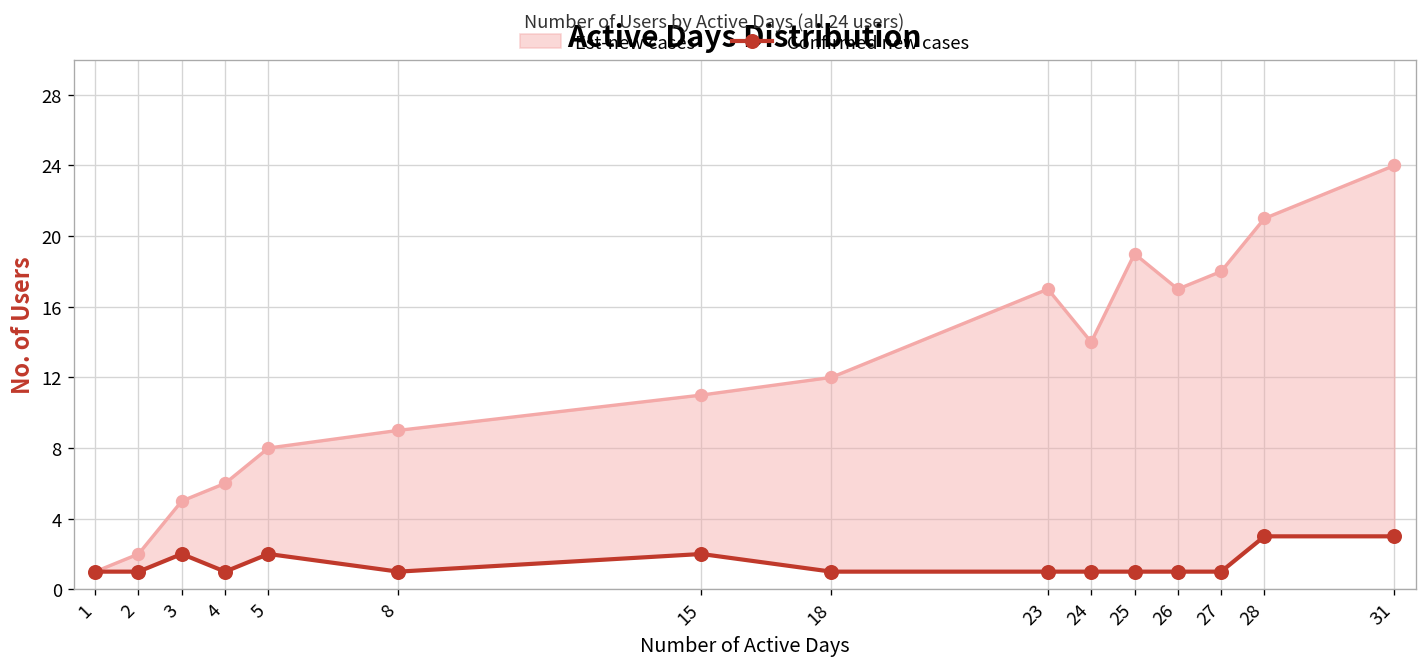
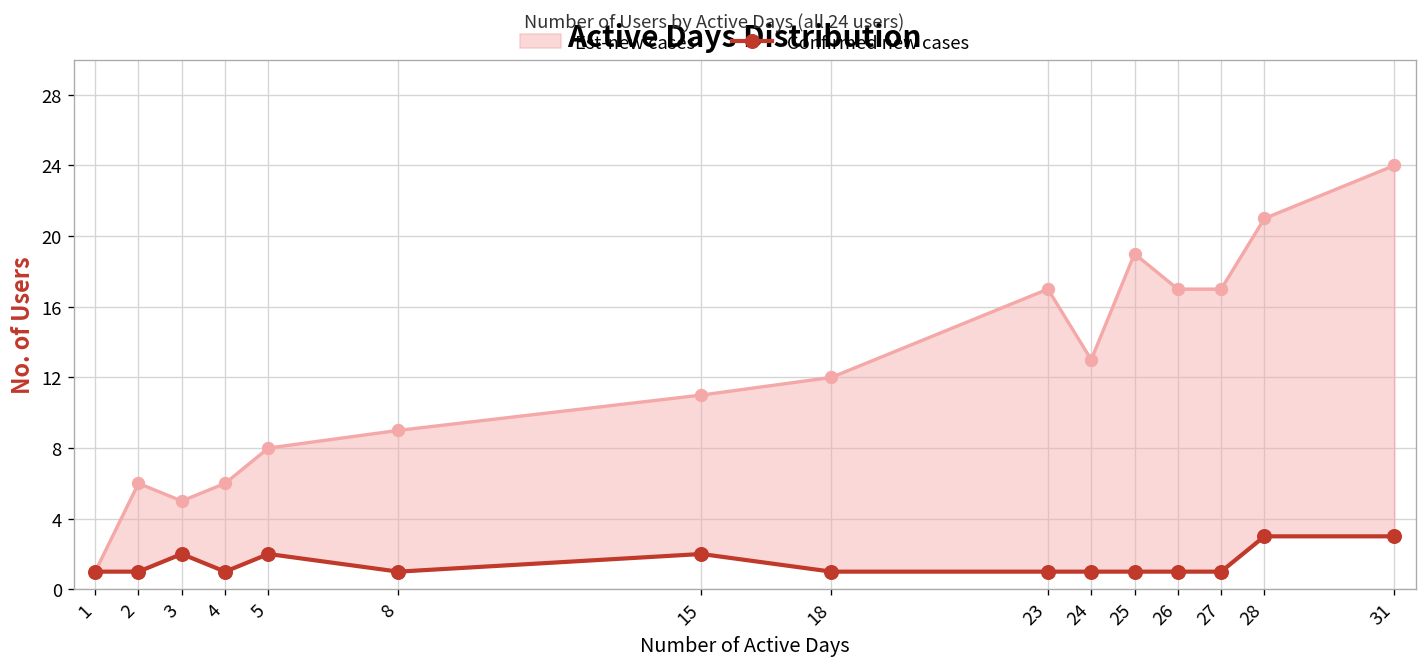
Est-new cases, 2: 2 -> 6
Est-new cases, 24: 14 -> 13
Est-new cases, 27: 18 -> 17
